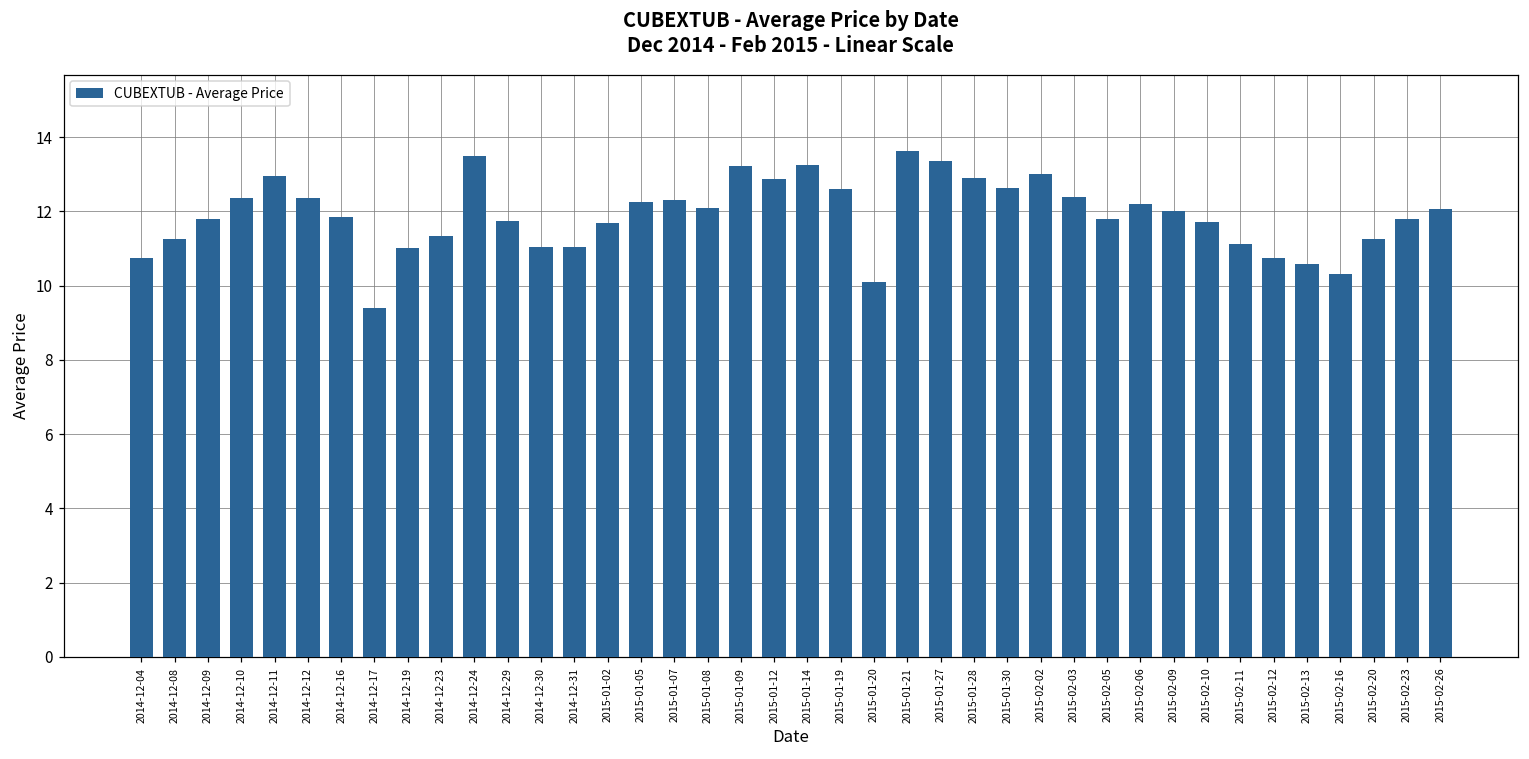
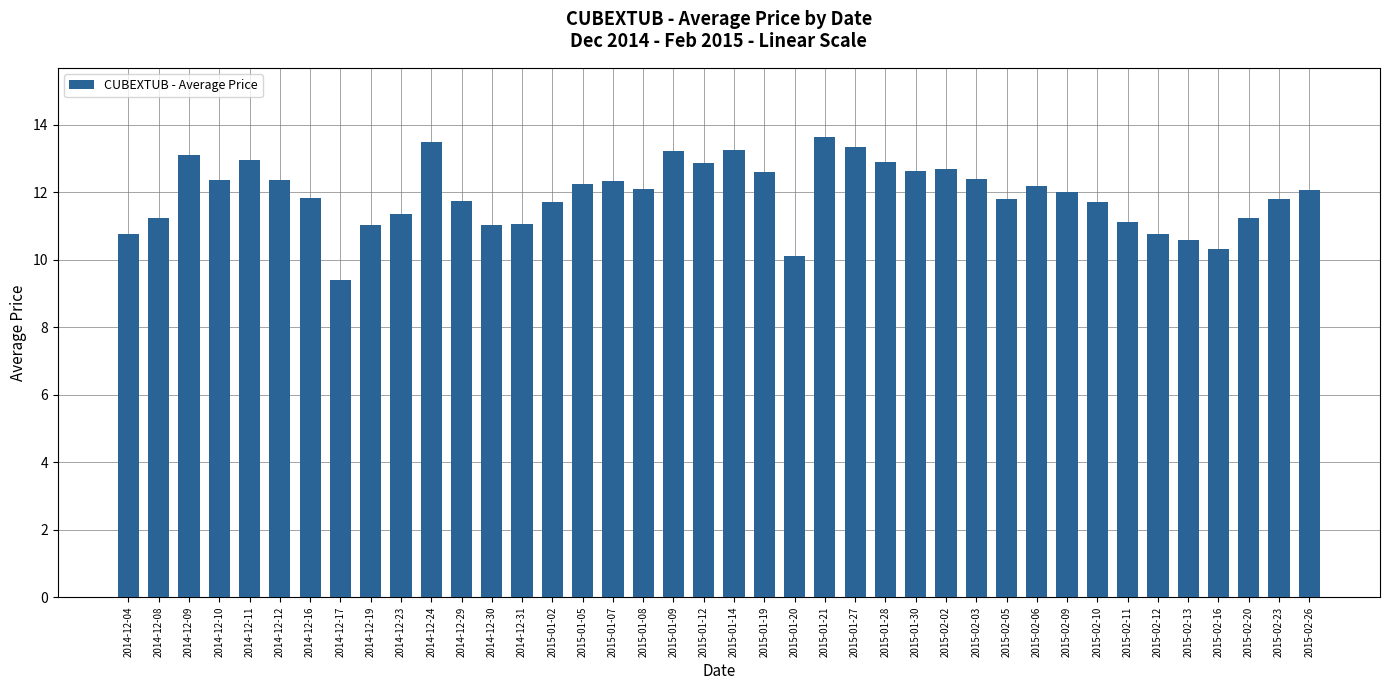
2014-12-09: 11.8 -> 13.1
2015-02-02: 13.0 -> 12.7
